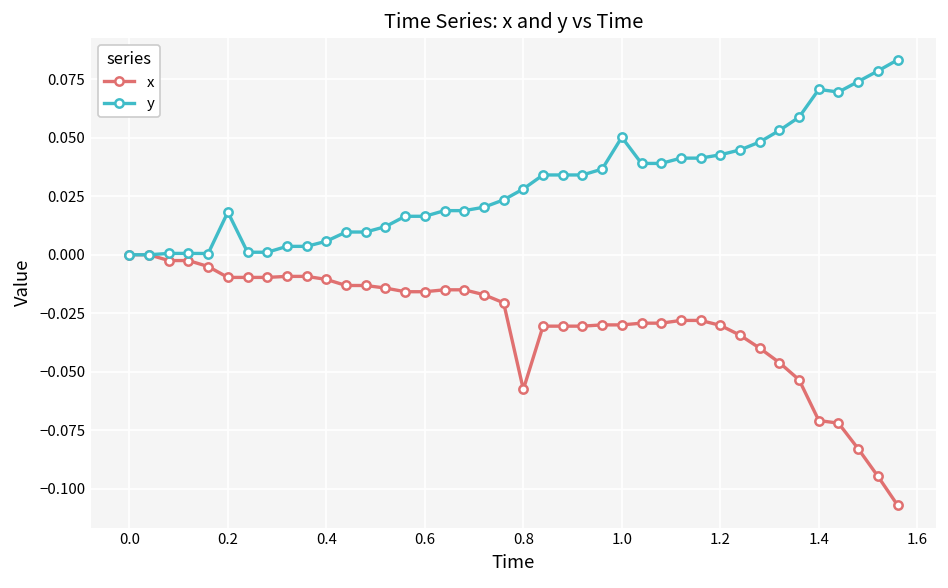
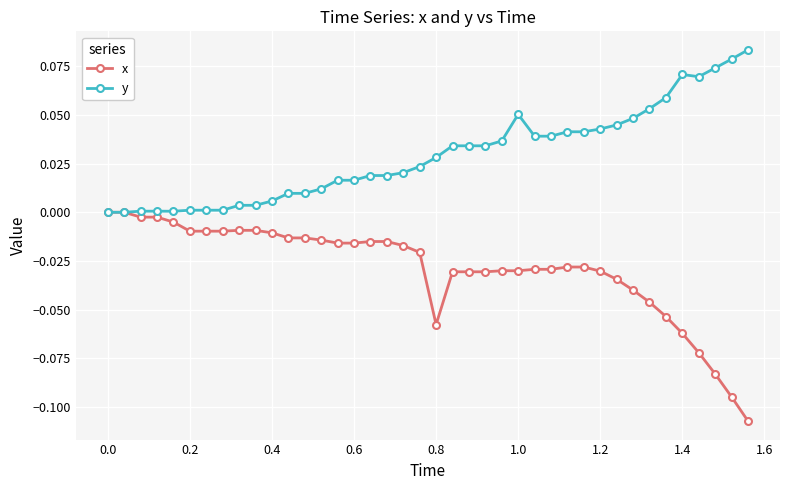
y, 0.2: 0.018 -> 0.001
x, 1.4: -0.071 -> -0.062
